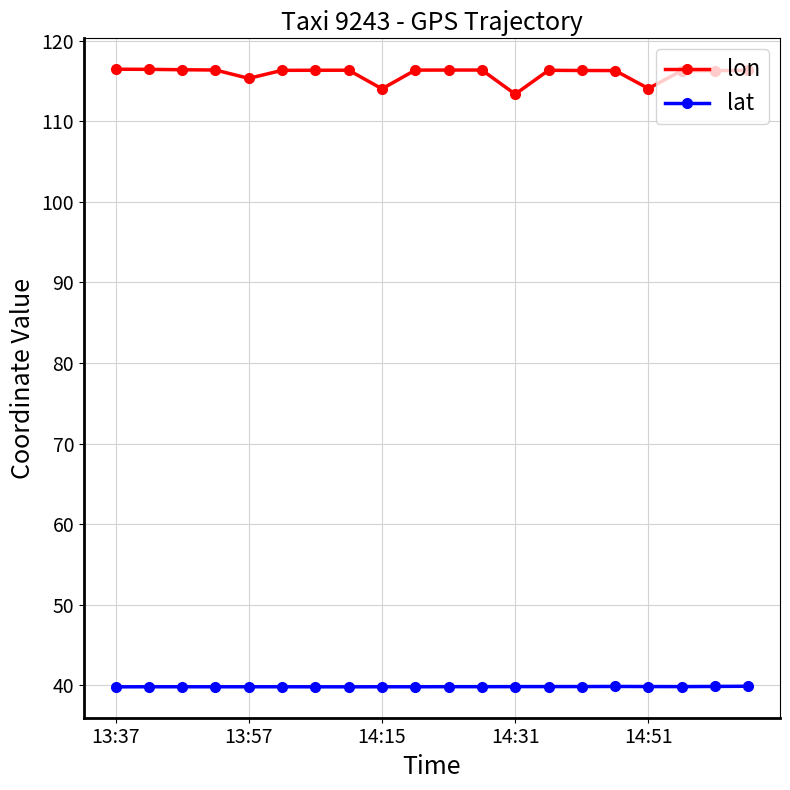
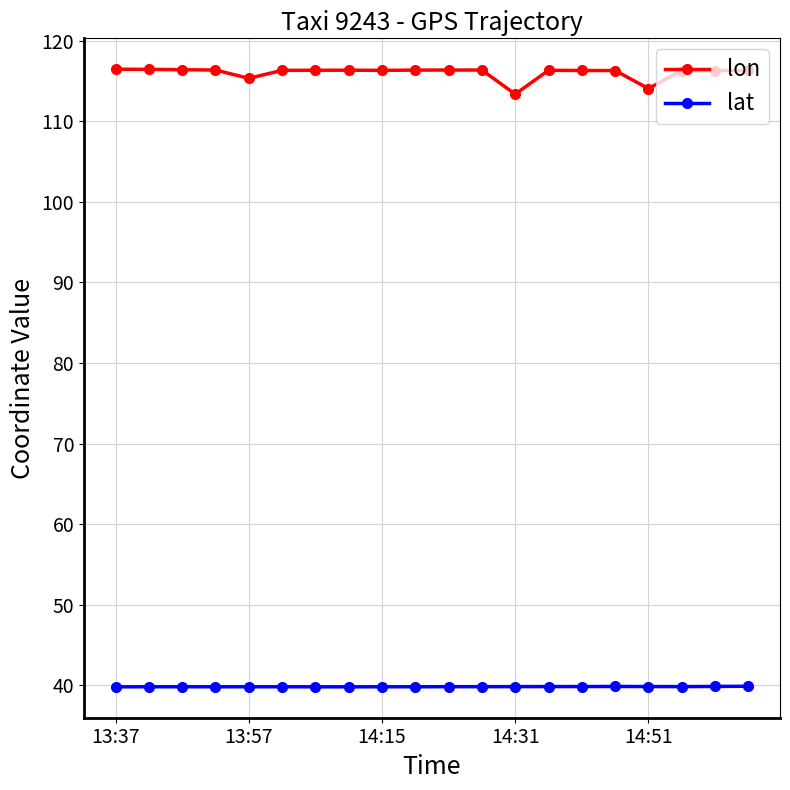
lon, 14:15: 114 -> 116
